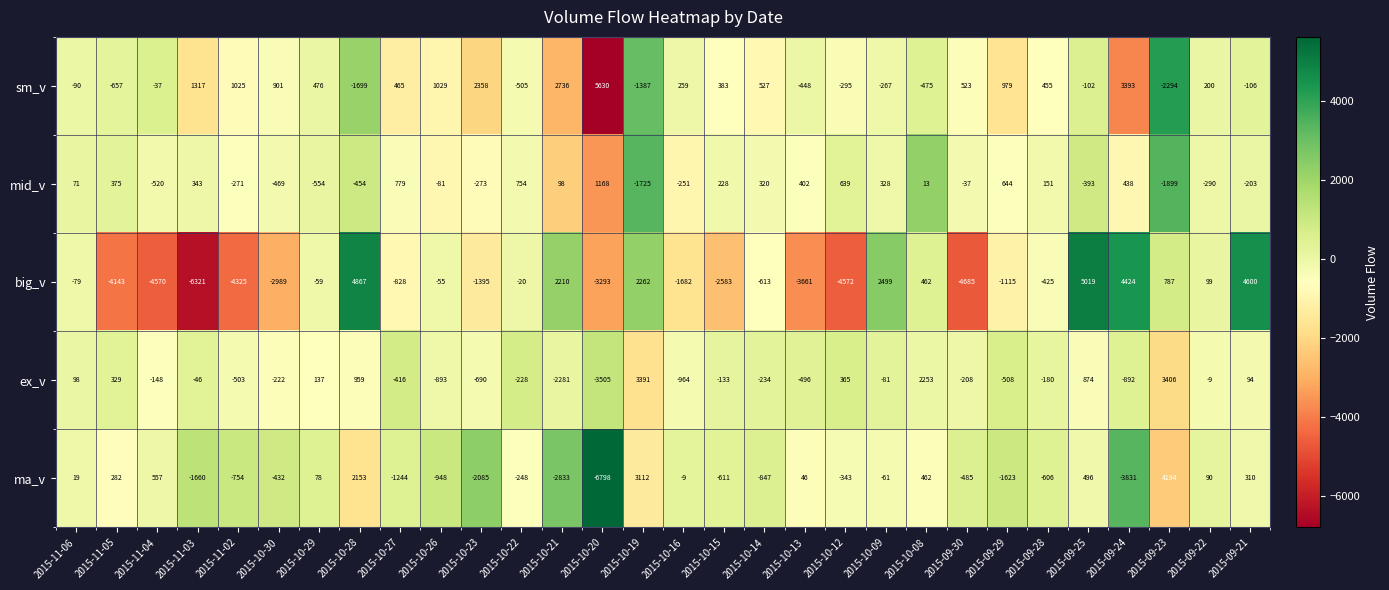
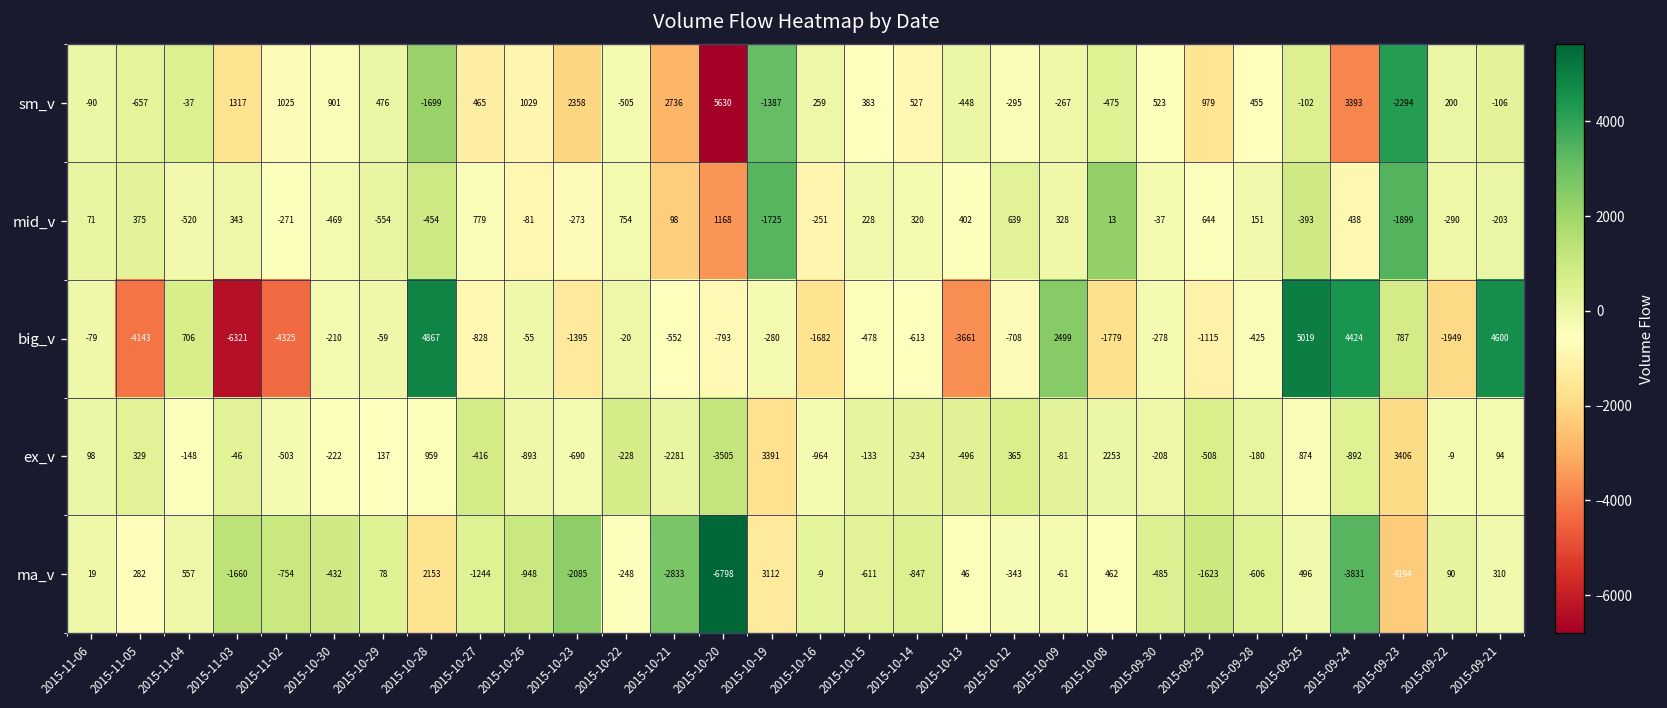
big_v, 2015-11-04: -4570 -> 706
big_v, 2015-10-30: -2989 -> -210
big_v, 2015-10-21: 2210 -> -552
big_v, 2015-10-20: -3293 -> -793
big_v, 2015-10-19: 2262 -> -280
big_v, 2015-10-15: -2583 -> -478
big_v, 2015-10-12: -4572 -> -708
big_v, 2015-10-08: 462 -> -1779
big_v, 2015-09-30: -4685 -> -278
big_v, 2015-09-22: 99 -> -1949
